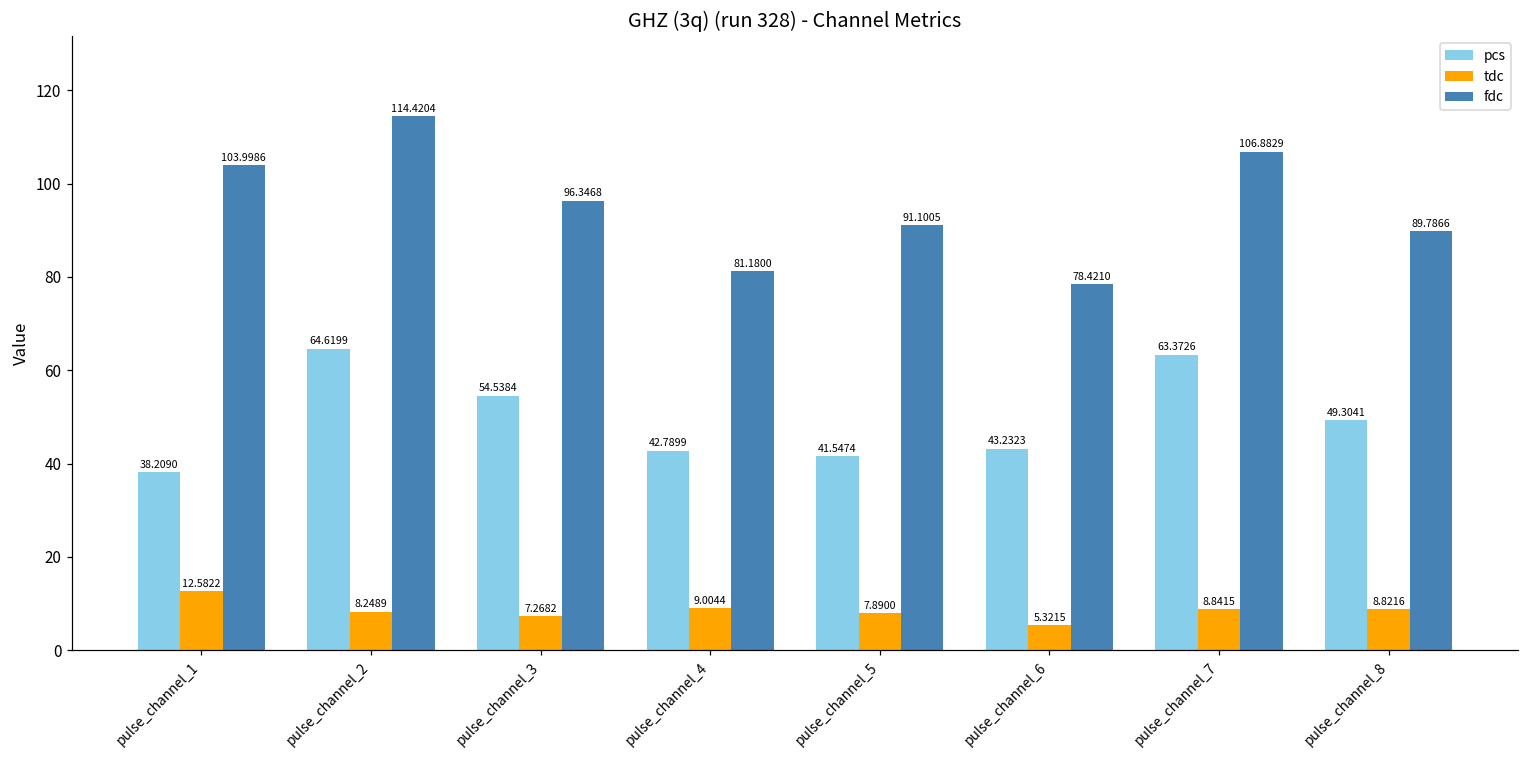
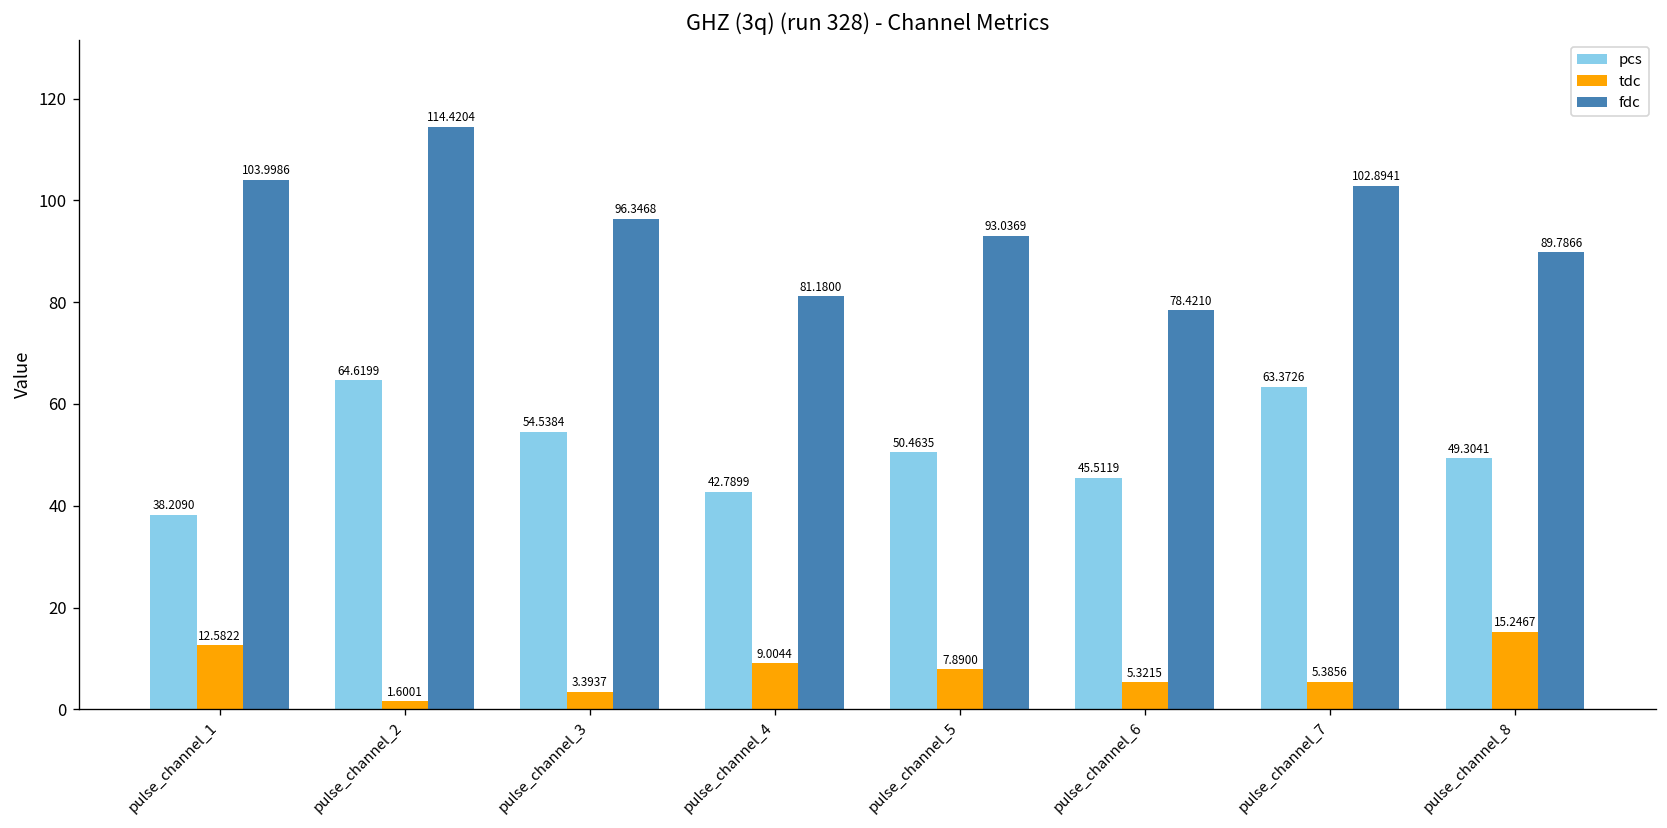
tdc, pulse_channel_2: 8.2489 -> 1.6001
tdc, pulse_channel_3: 7.2682 -> 3.3937
pcs, pulse_channel_5: 41.5474 -> 50.4635
fdc, pulse_channel_5: 91.1005 -> 93.0369
pcs, pulse_channel_6: 43.2323 -> 45.5119
tdc, pulse_channel_7: 8.8415 -> 5.3856
fdc, pulse_channel_7: 106.8829 -> 102.8941
tdc, pulse_channel_8: 8.8216 -> 15.2467
